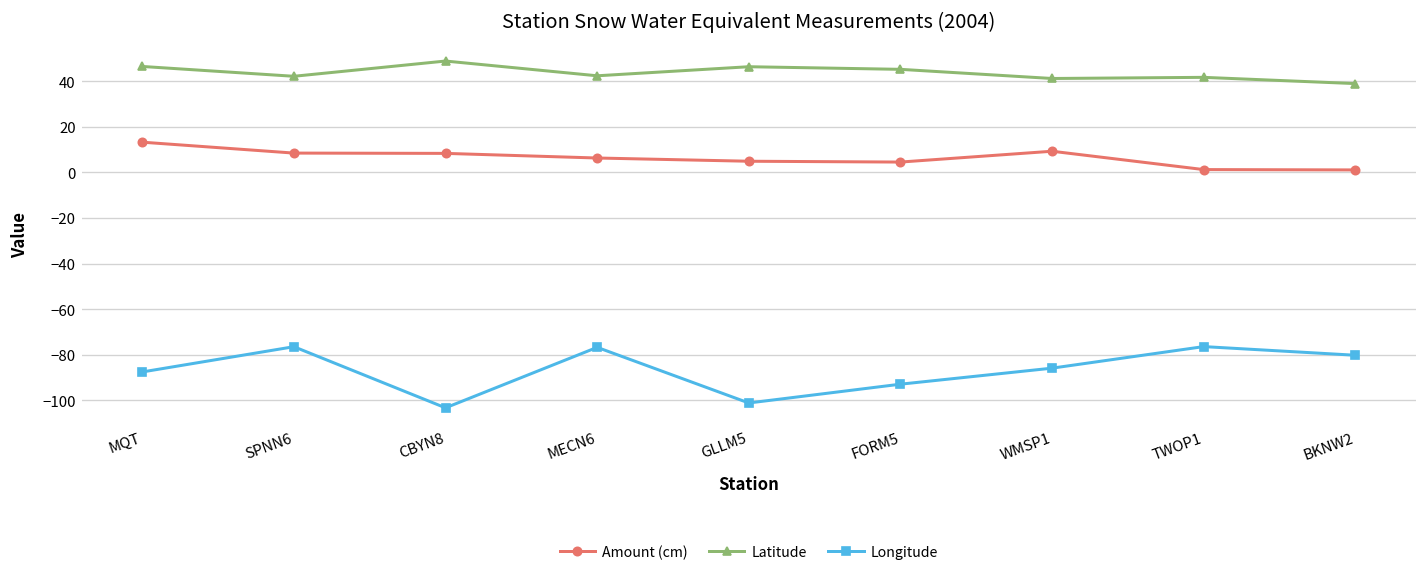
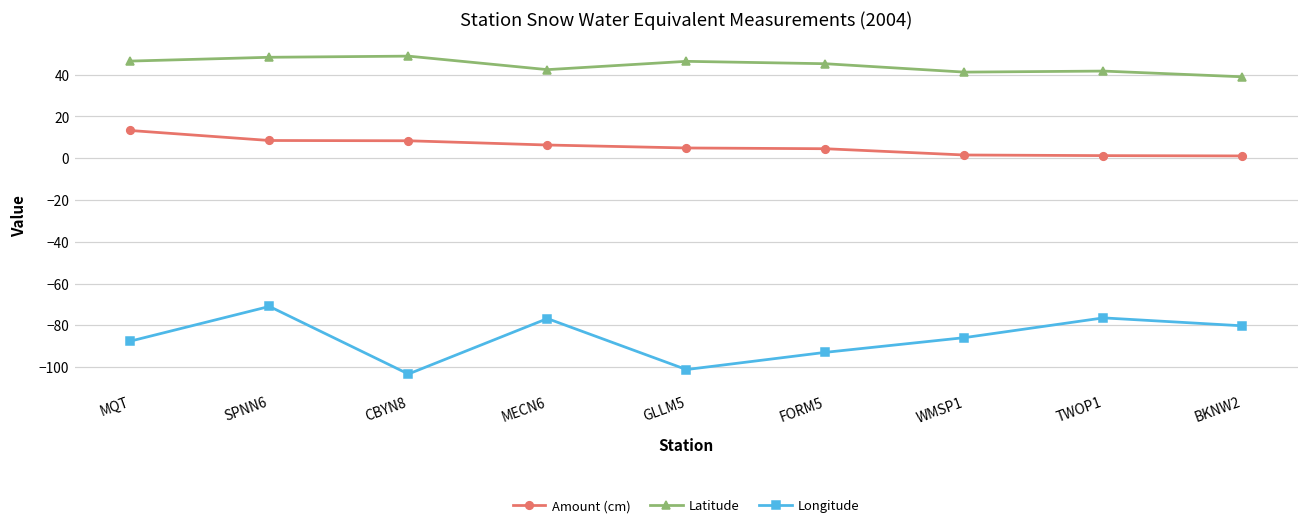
Latitude, SPNN6: 42 -> 48
Longitude, SPNN6: -76 -> -71
Amount (cm), WMSP1: 9 -> 2
